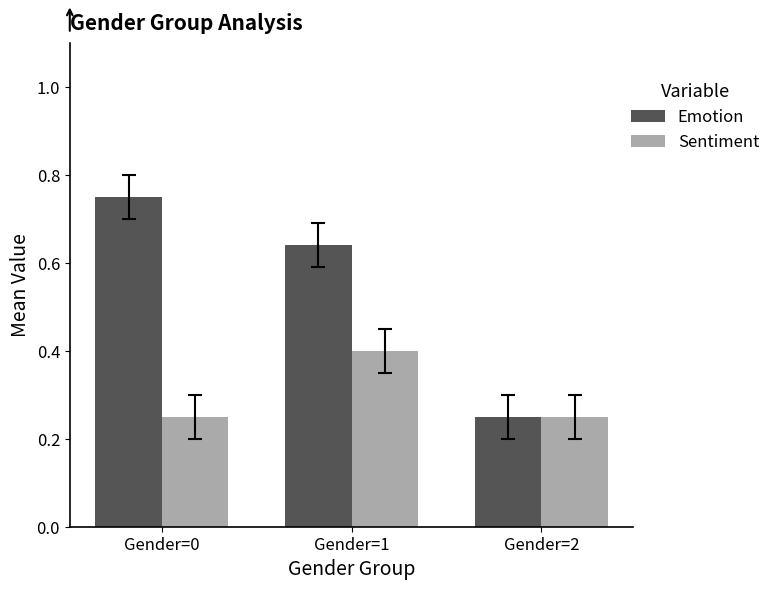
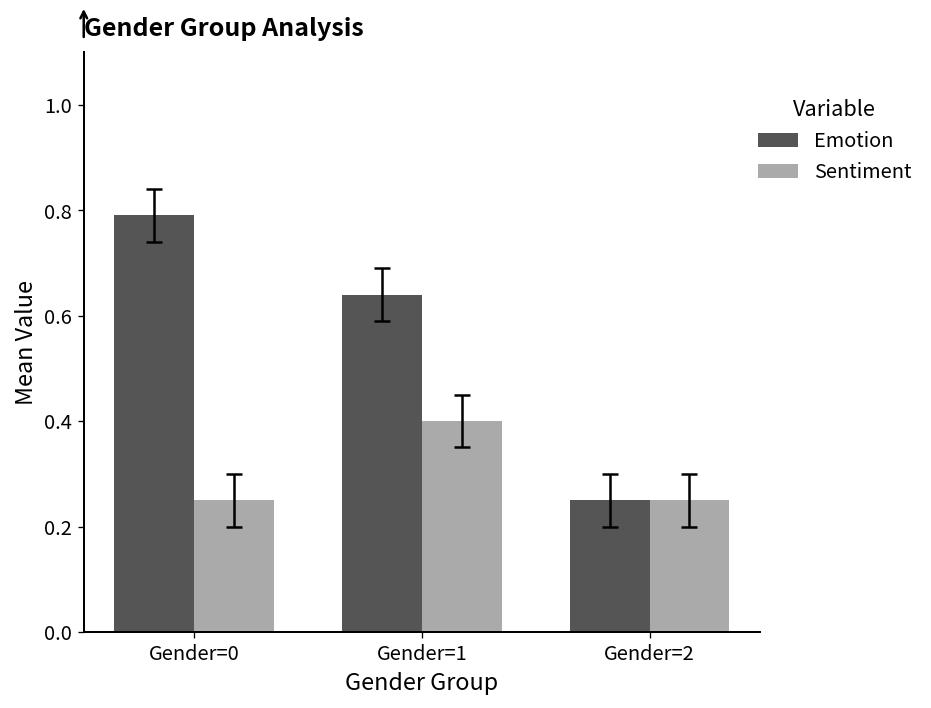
Emotion, Gender=0: 0.75 -> 0.79
